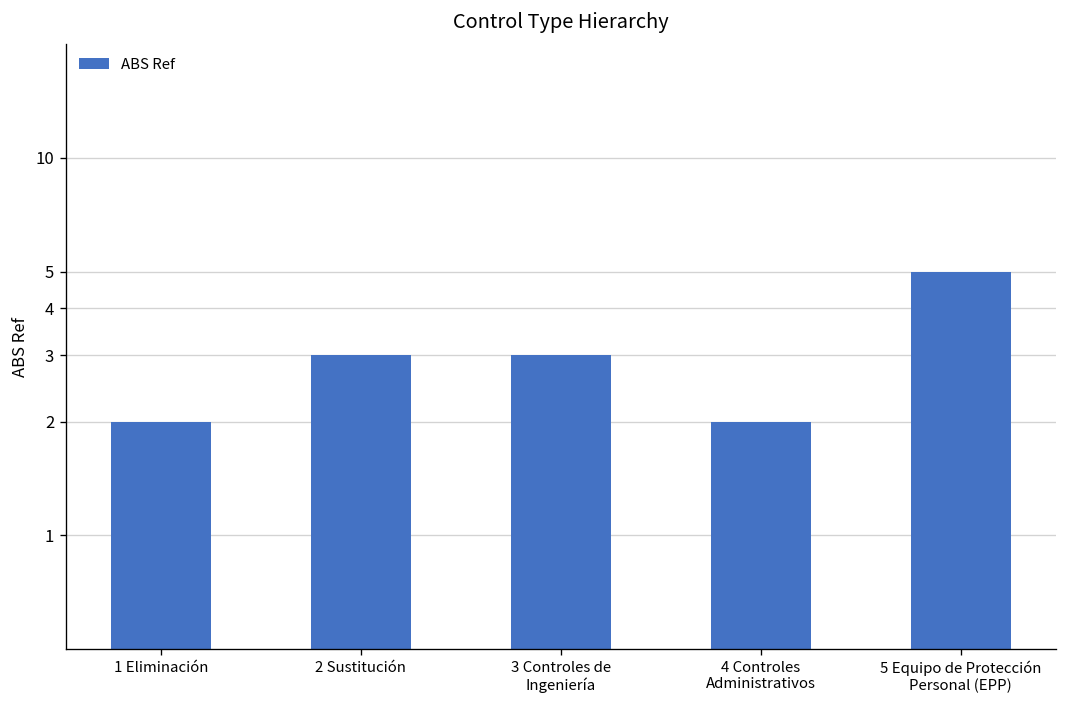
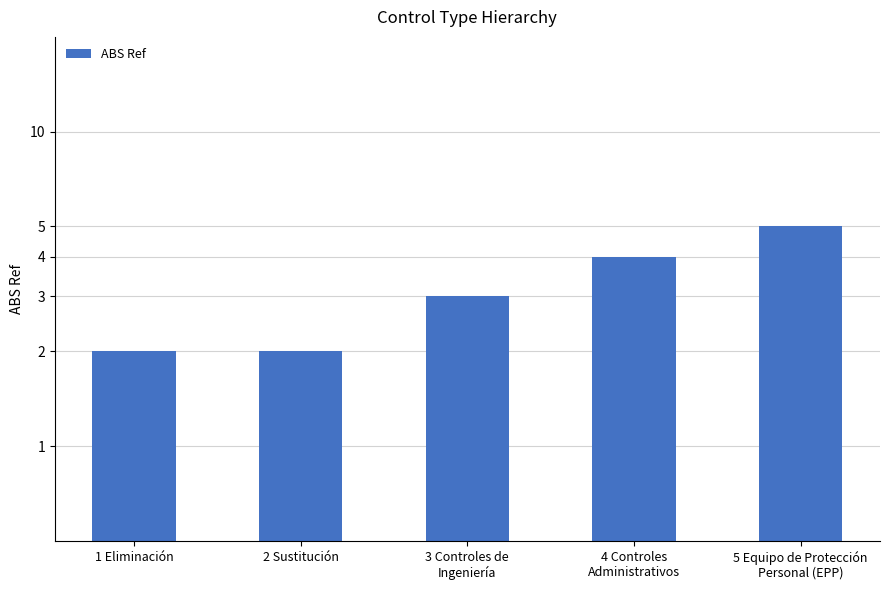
2 Sustitución: 3 -> 2
4 Controles Administrativos: 2 -> 4
